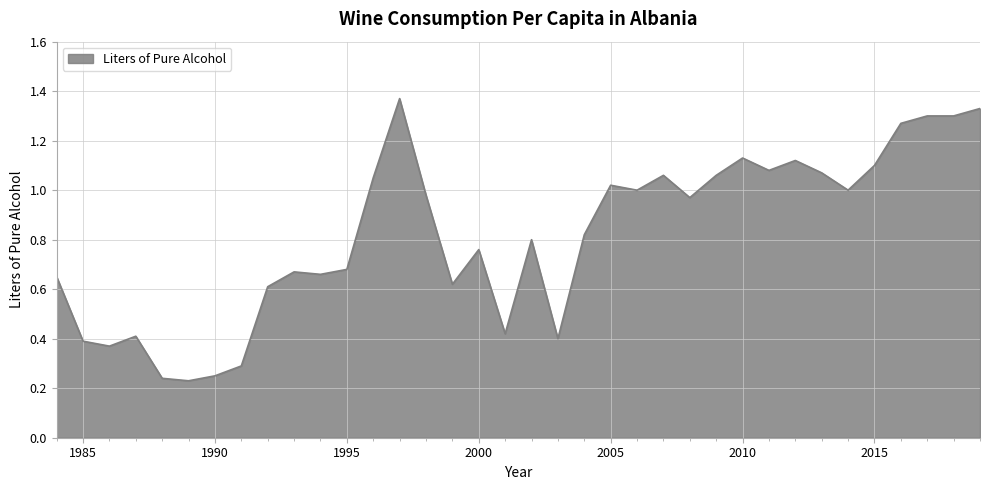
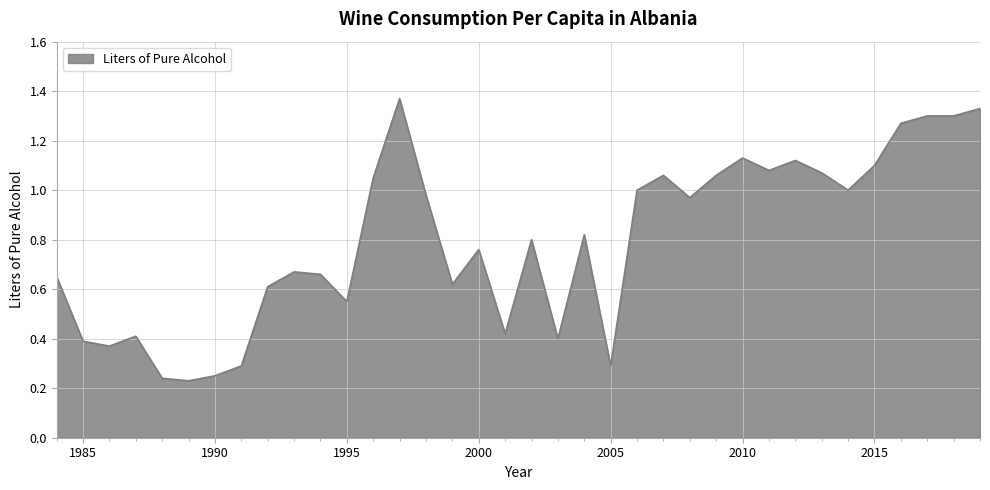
1995: 0.68 -> 0.55
2005: 1.02 -> 0.29
